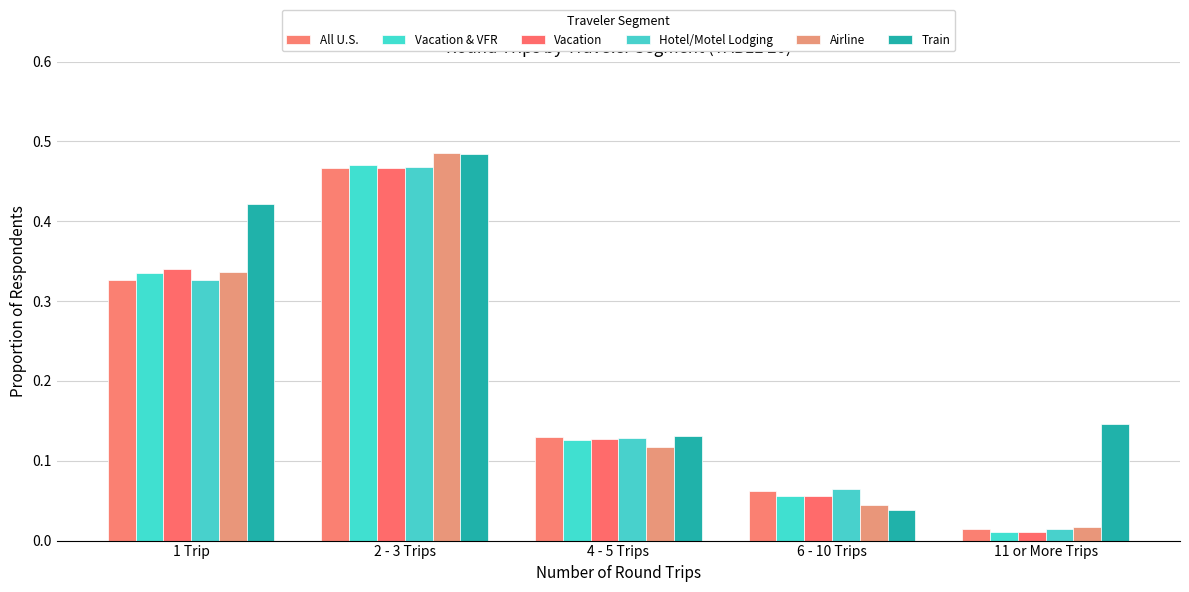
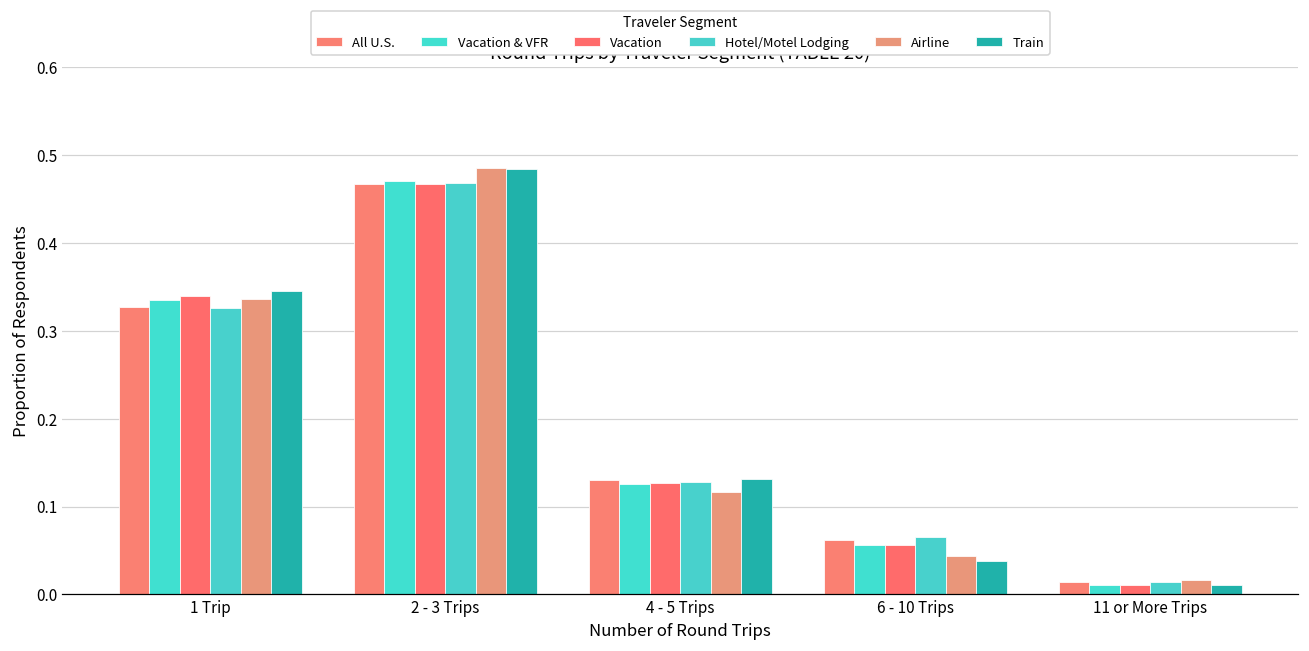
Train, 1 Trip: 0.42 -> 0.35
Train, 11 or More Trips: 0.15 -> 0.01
